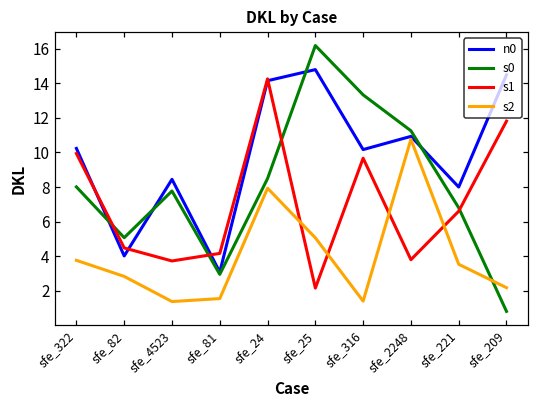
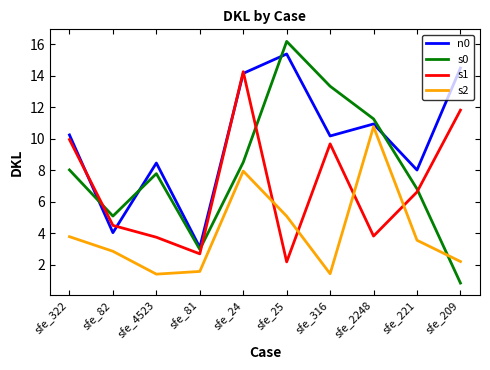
s1, sfe_81: 4.2 -> 2.7
n0, sfe_25: 14.8 -> 15.4
